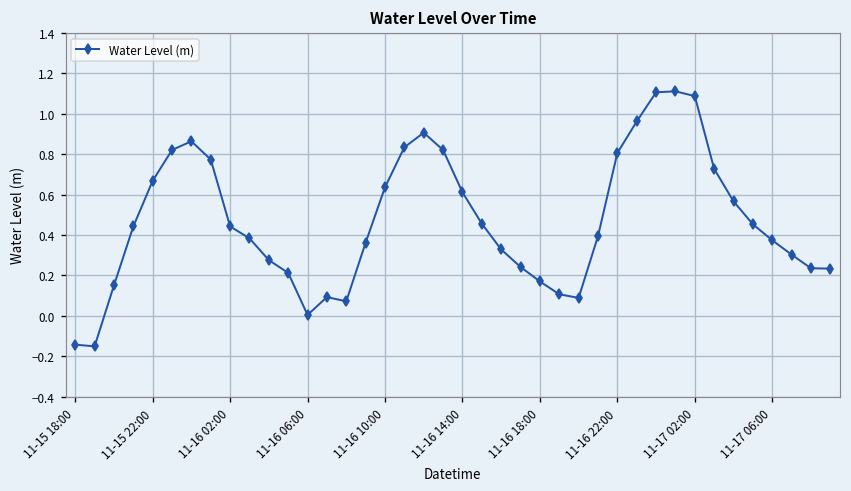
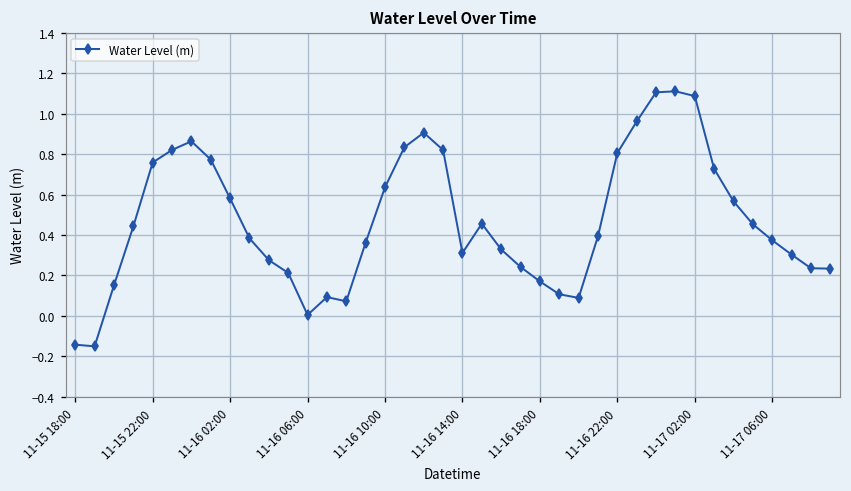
11-15 22:00: 0.67 -> 0.76
11-16 02:00: 0.44 -> 0.58
11-16 14:00: 0.61 -> 0.31
